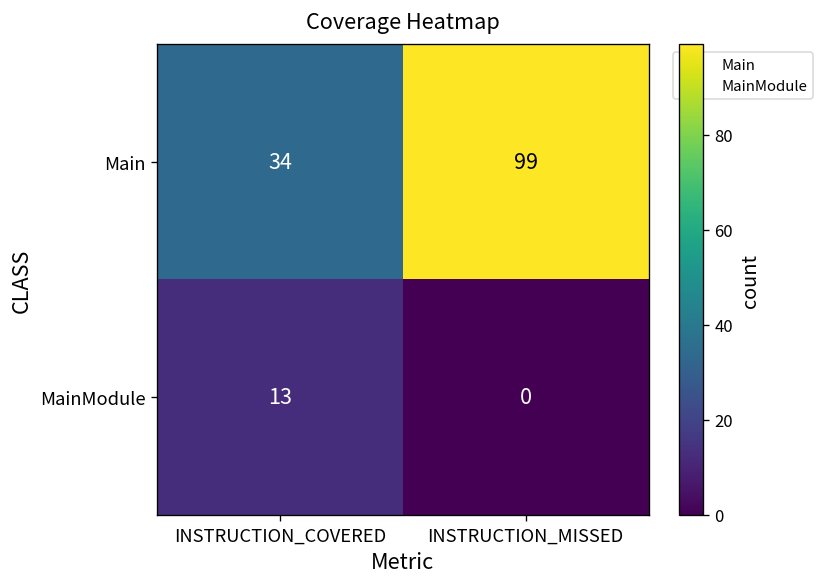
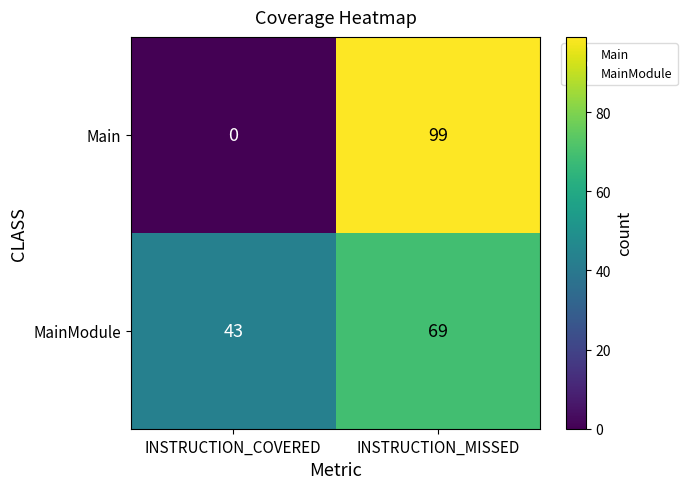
Main, INSTRUCTION_COVERED: 34 -> 0
MainModule, INSTRUCTION_COVERED: 13 -> 43
MainModule, INSTRUCTION_MISSED: 0 -> 69
